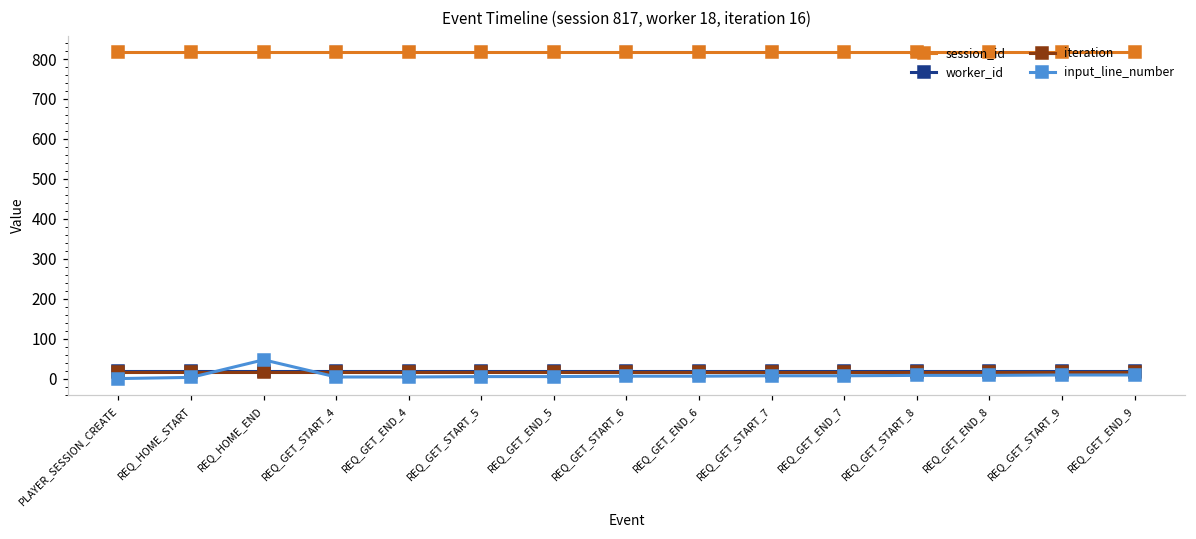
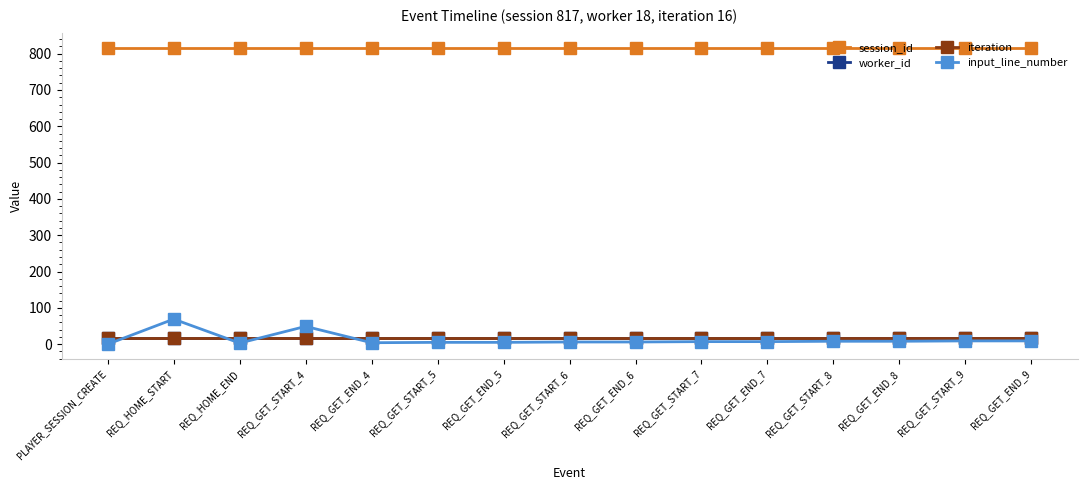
input_line_number, REQ_HOME_START: 0 -> 70
input_line_number, REQ_HOME_END: 50 -> 0
input_line_number, REQ_GET_START_4: 0 -> 50
